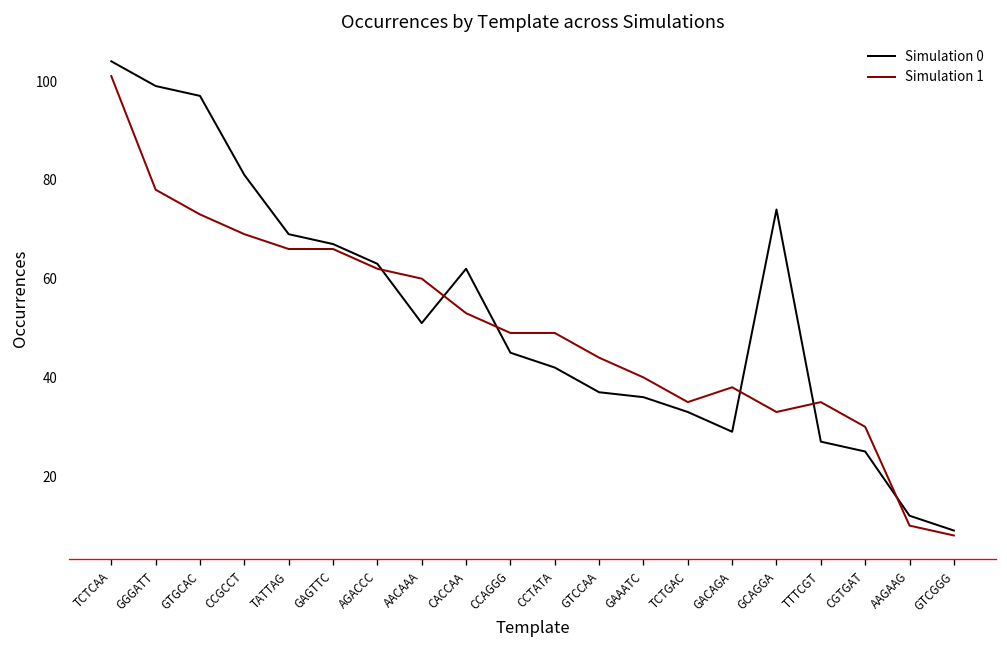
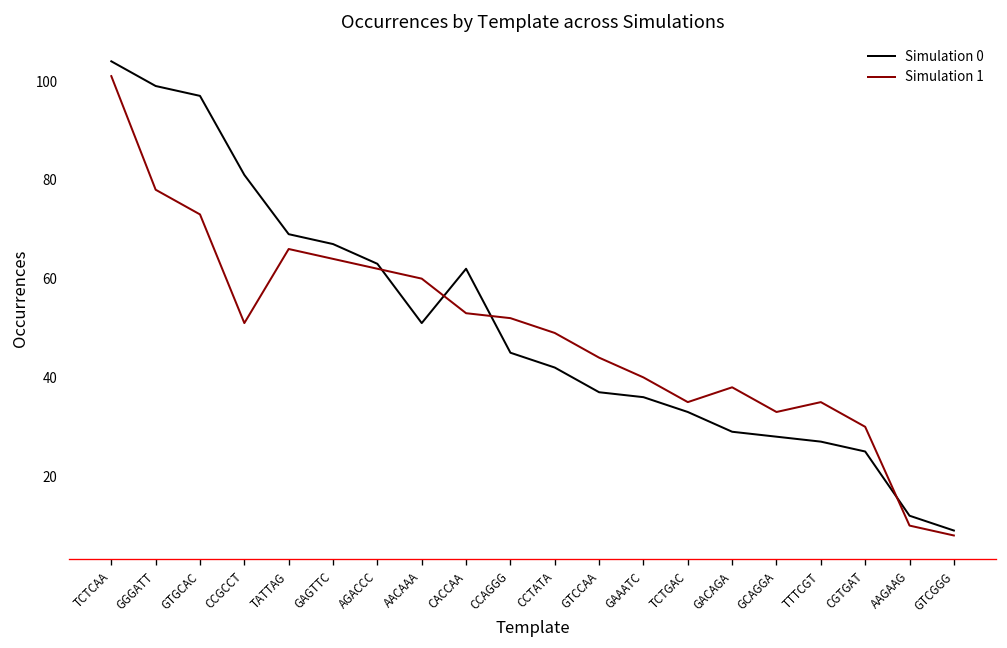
Simulation 1, CCGCCT: 69 -> 51
Simulation 1, GAGTTC: 66 -> 64
Simulation 1, CCAGGG: 49 -> 52
Simulation 0, GCAGGA: 74 -> 28
